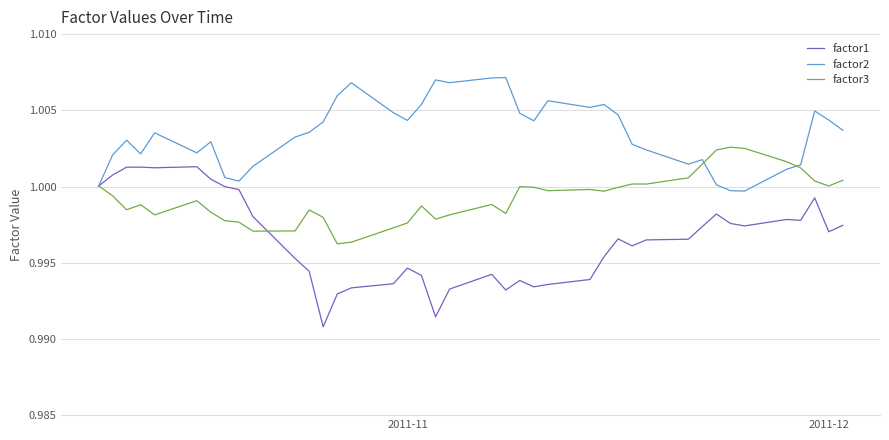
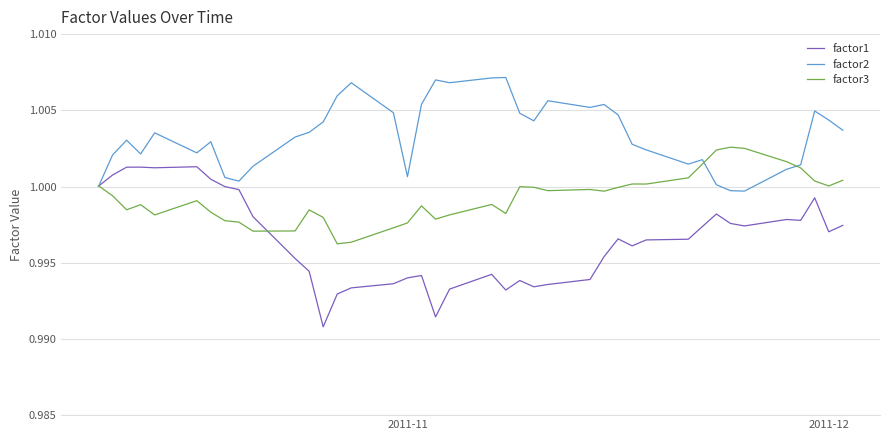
factor1, 2011-11: 0.9947 -> 0.9940
factor2, 2011-11: 1.0043 -> 1.0006
